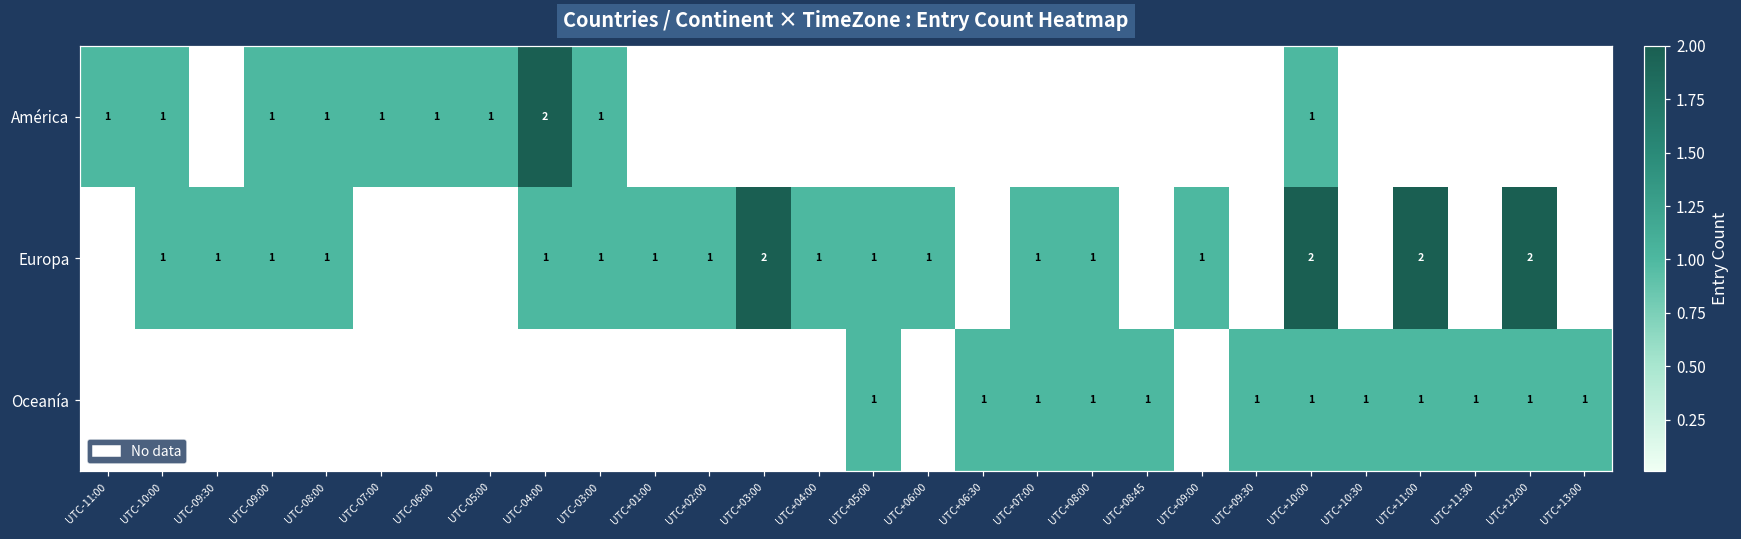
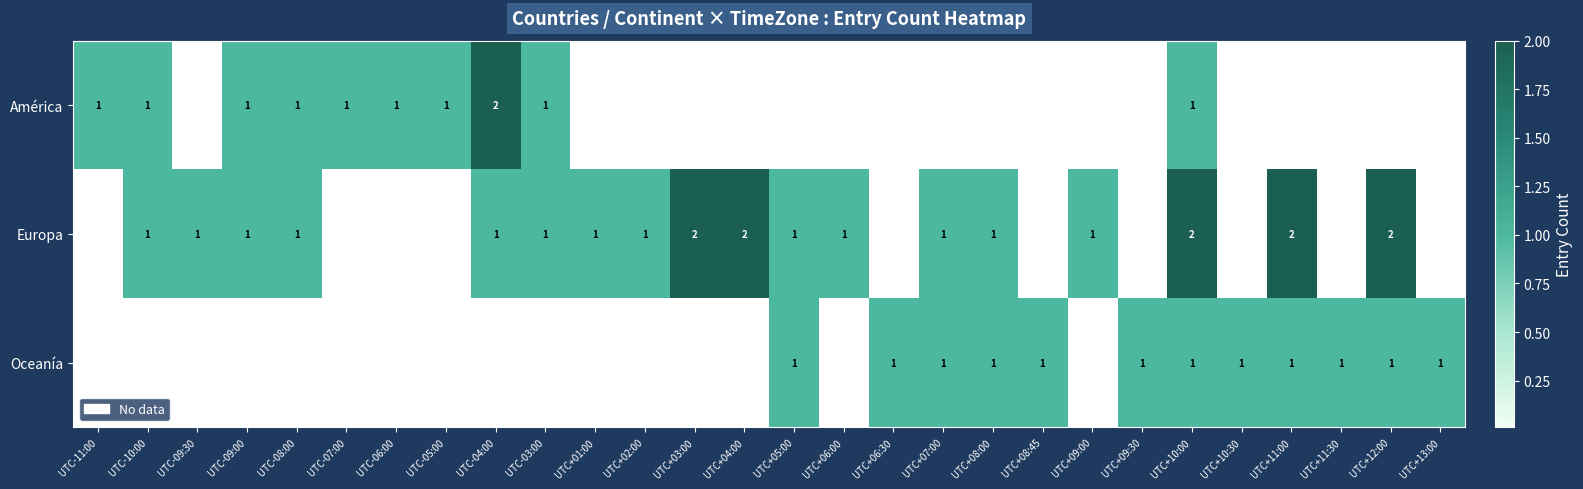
Europa, UTC+04:00: 1 -> 2
